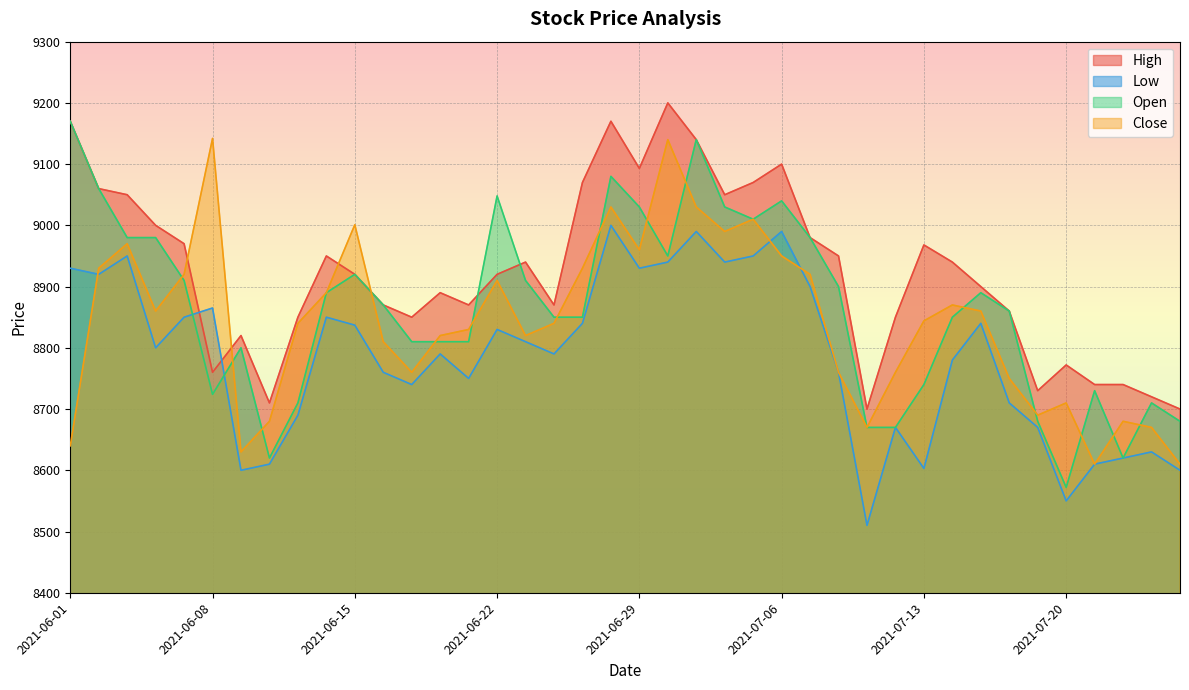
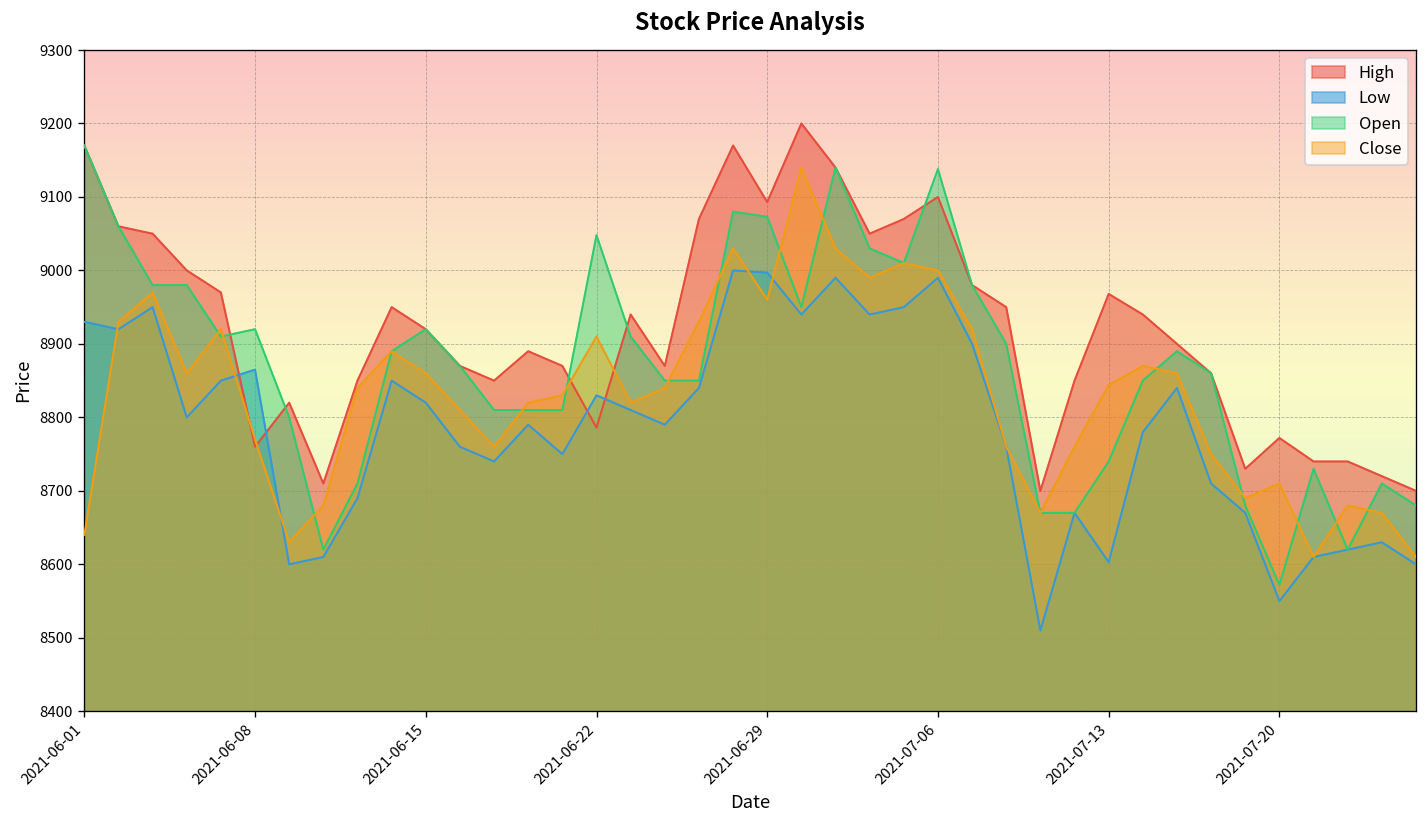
Open, 2021-06-08: 8720 -> 8920
Close, 2021-06-08: 9140 -> 8770
Low, 2021-06-15: 8840 -> 8820
Close, 2021-06-15: 9000 -> 8860
High, 2021-06-22: 8920 -> 8790
Low, 2021-06-29: 8930 -> 9000
Open, 2021-06-29: 9030 -> 9070
Open, 2021-07-06: 9040 -> 9140
Close, 2021-07-06: 8950 -> 9000
